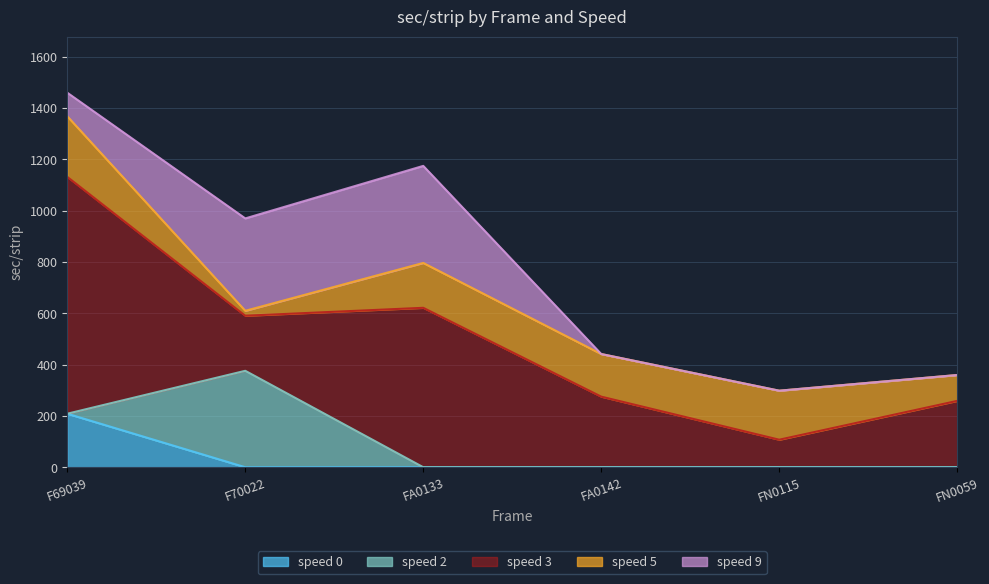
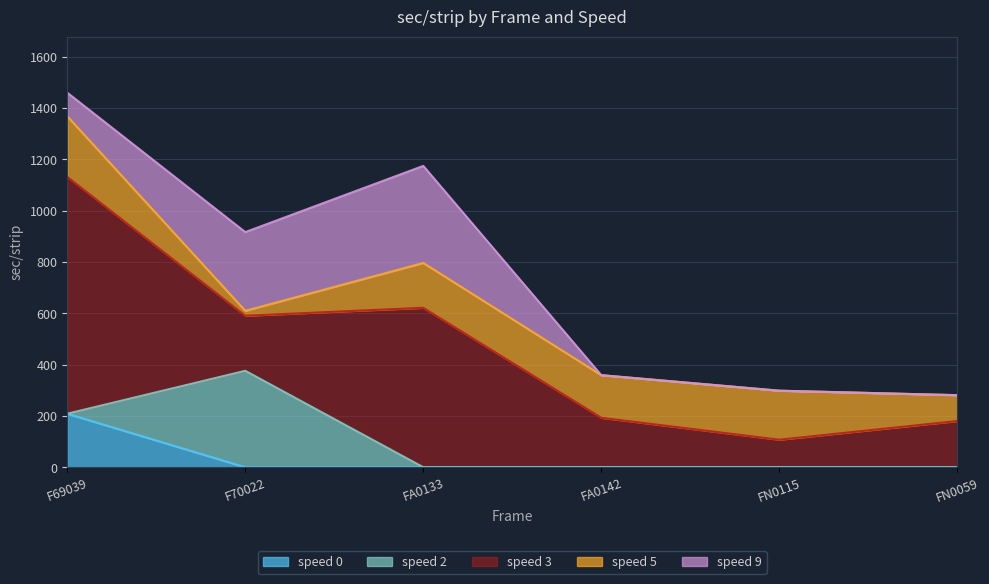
speed 9, F70022: 360 -> 310
speed 3, FA0142: 280 -> 190
speed 3, FN0059: 260 -> 180
